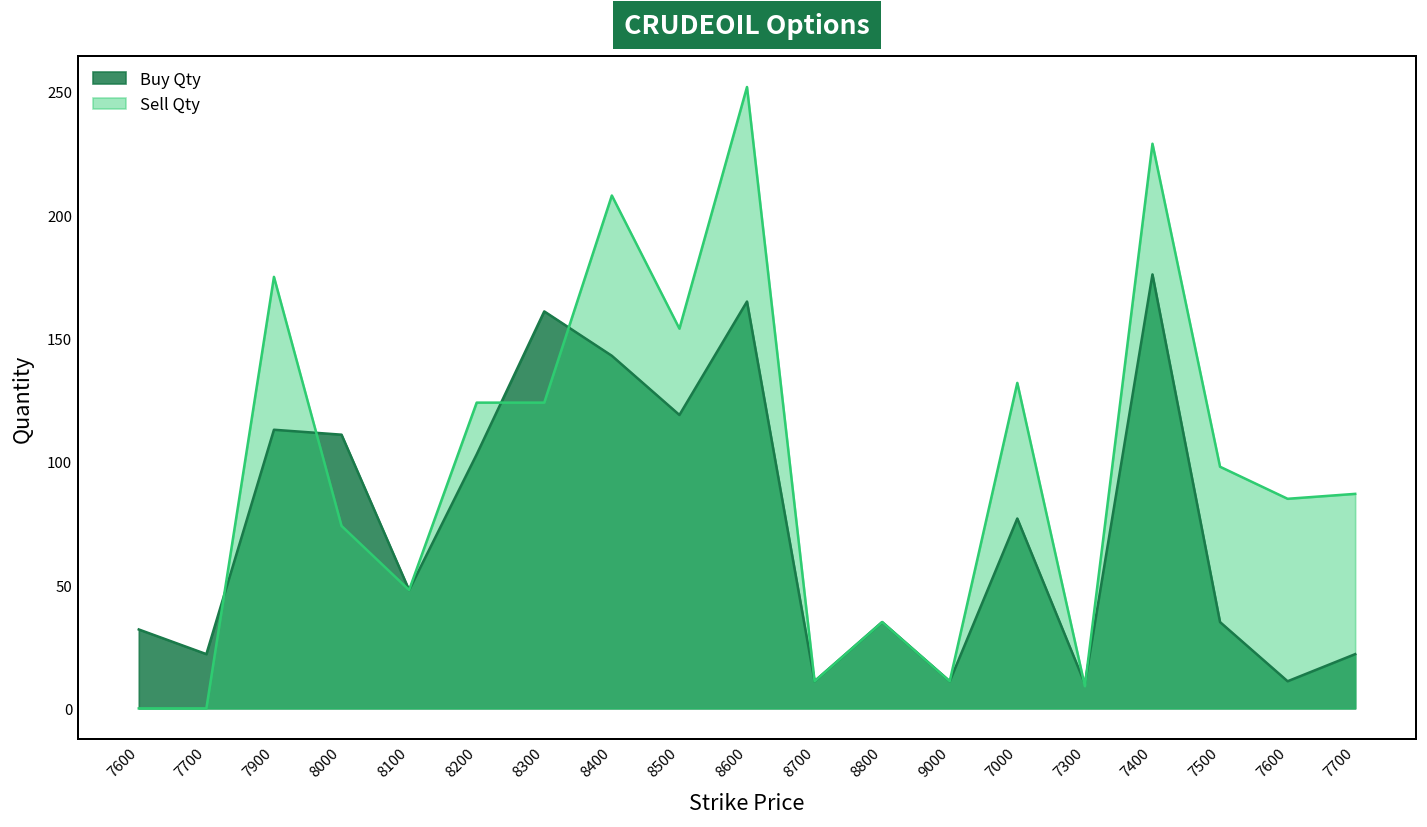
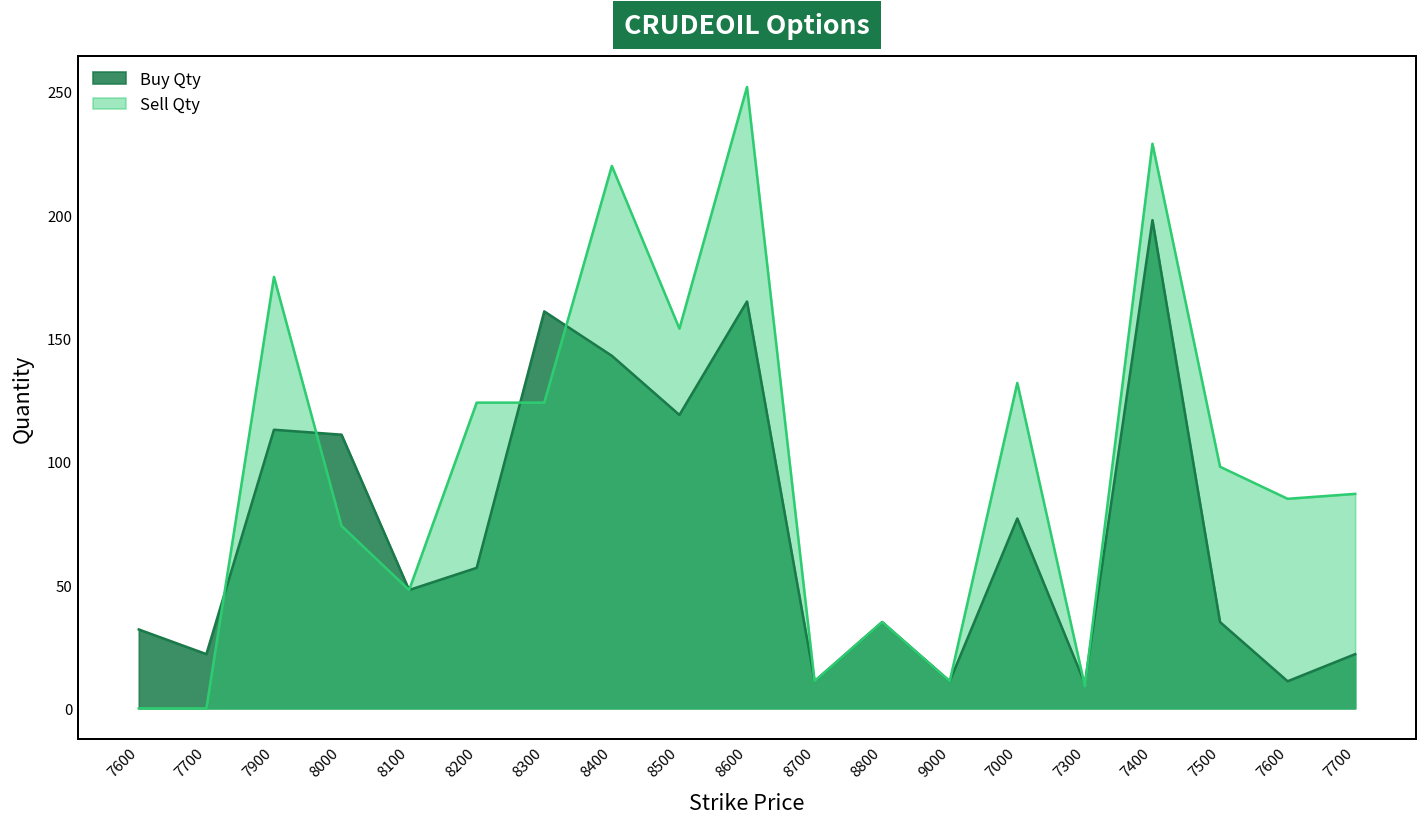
Buy Qty, 8200: 103 -> 57
Sell Qty, 8400: 208 -> 220
Buy Qty, 7400: 176 -> 198
